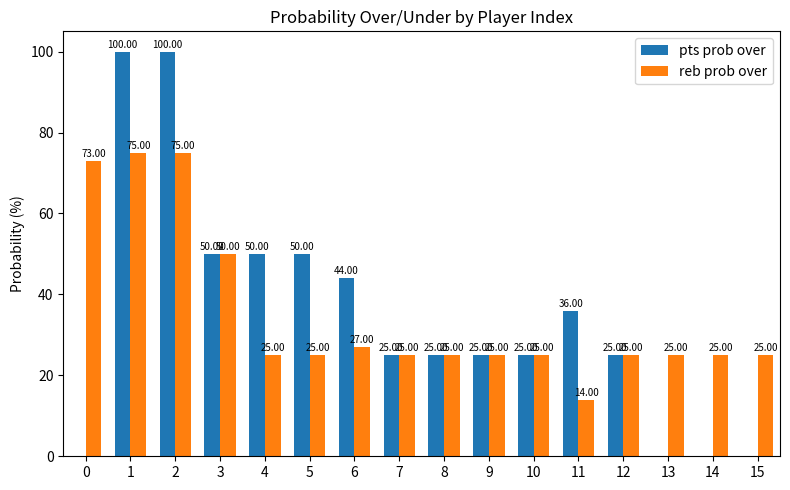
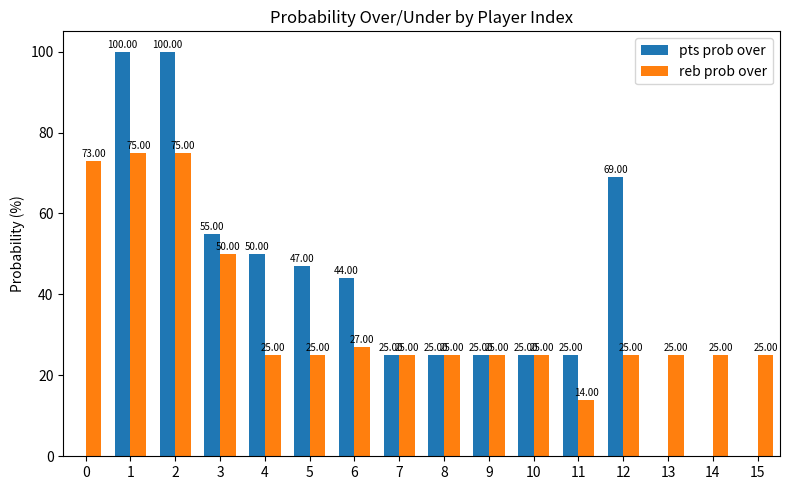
pts prob over, 3: 50.00 -> 55.00
pts prob over, 5: 50.00 -> 47.00
pts prob over, 11: 36.00 -> 25.00
pts prob over, 12: 25.00 -> 69.00
